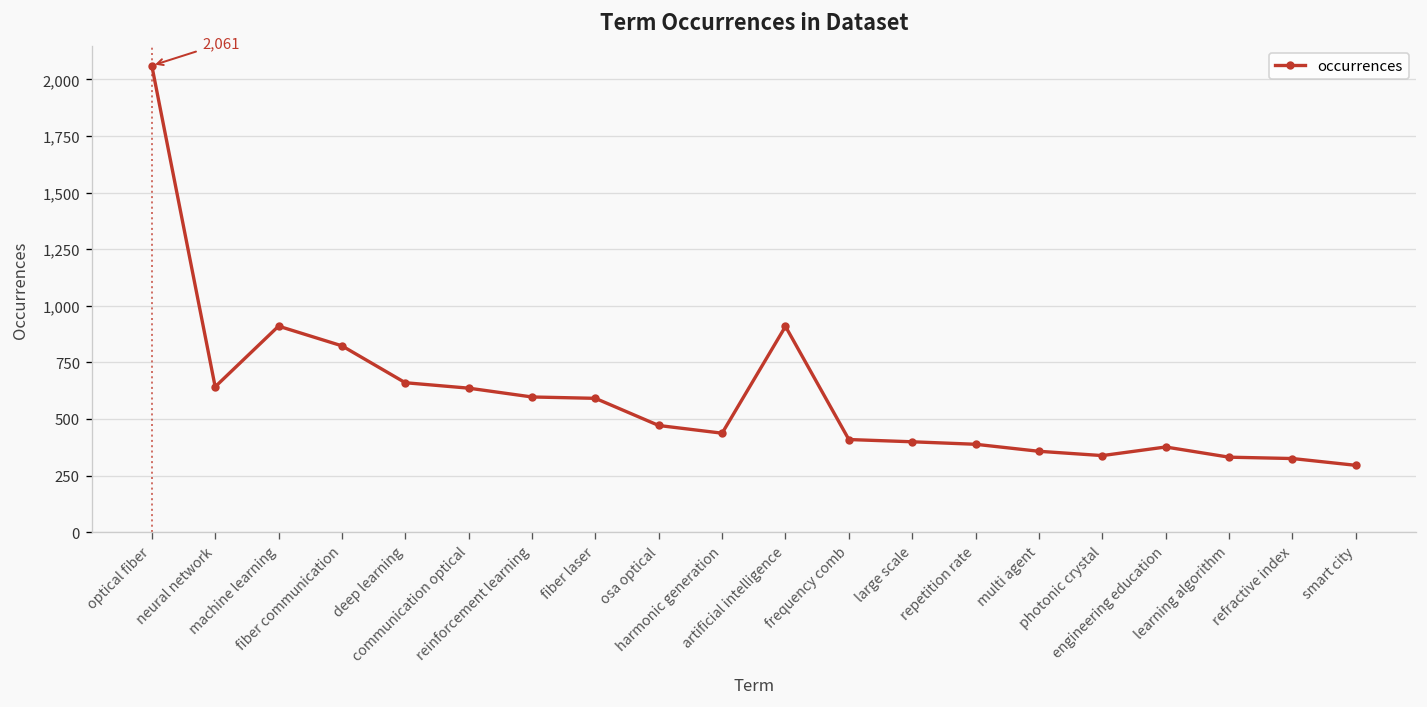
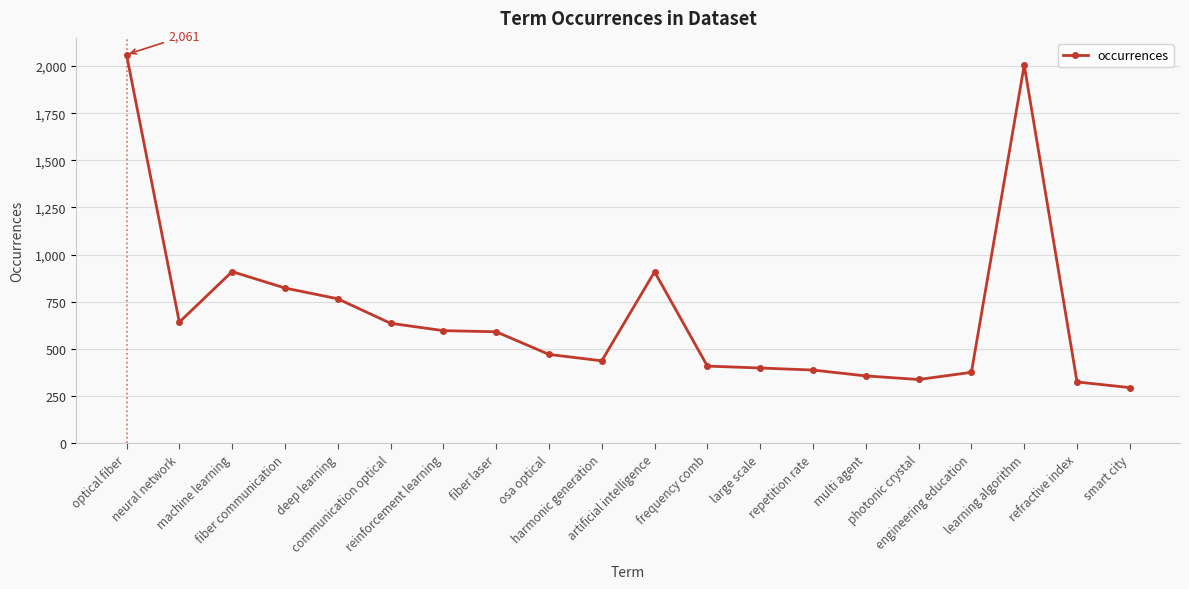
deep learning: 660 -> 770
learning algorithm: 330 -> 2,010
